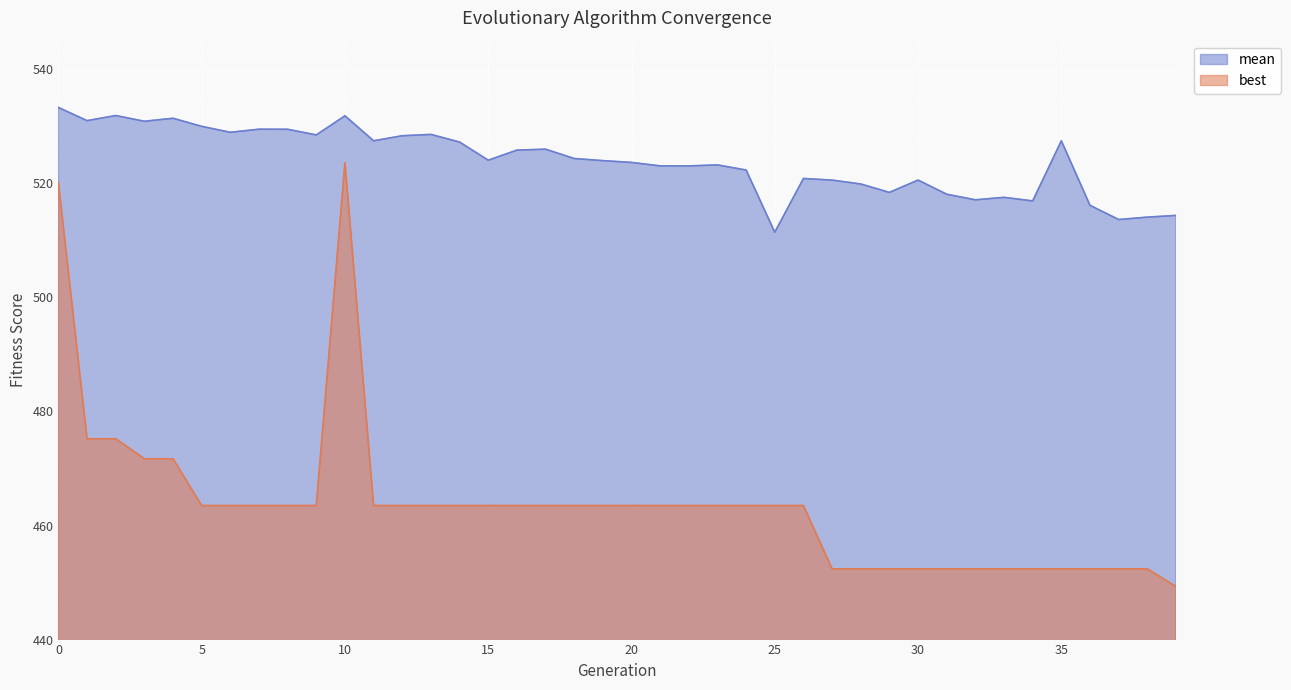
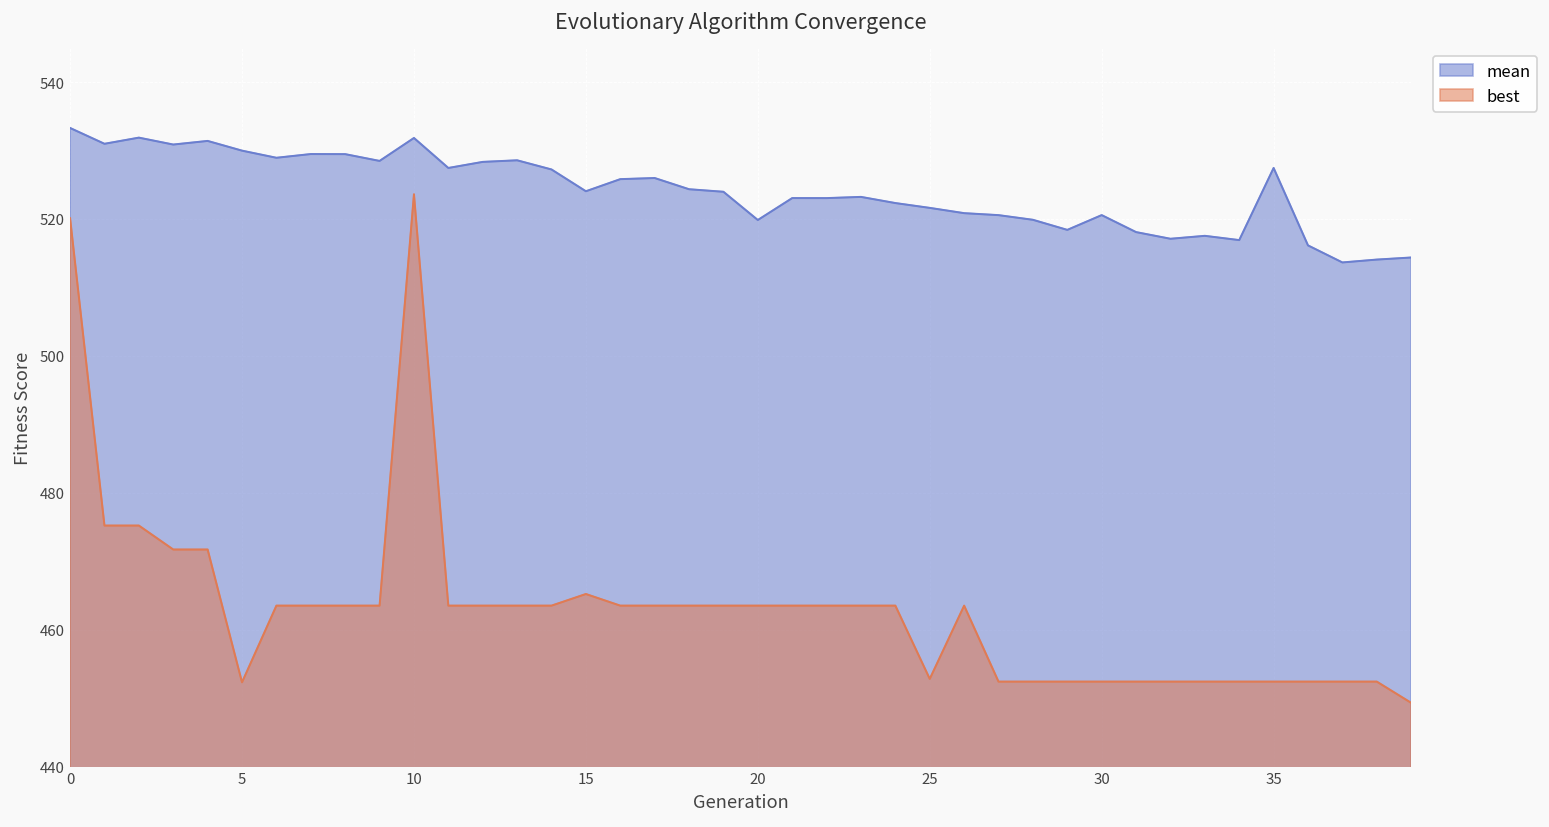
best, 5: 464 -> 452
best, 15: 464 -> 465
mean, 20: 524 -> 520
mean, 25: 511 -> 522
best, 25: 464 -> 453
